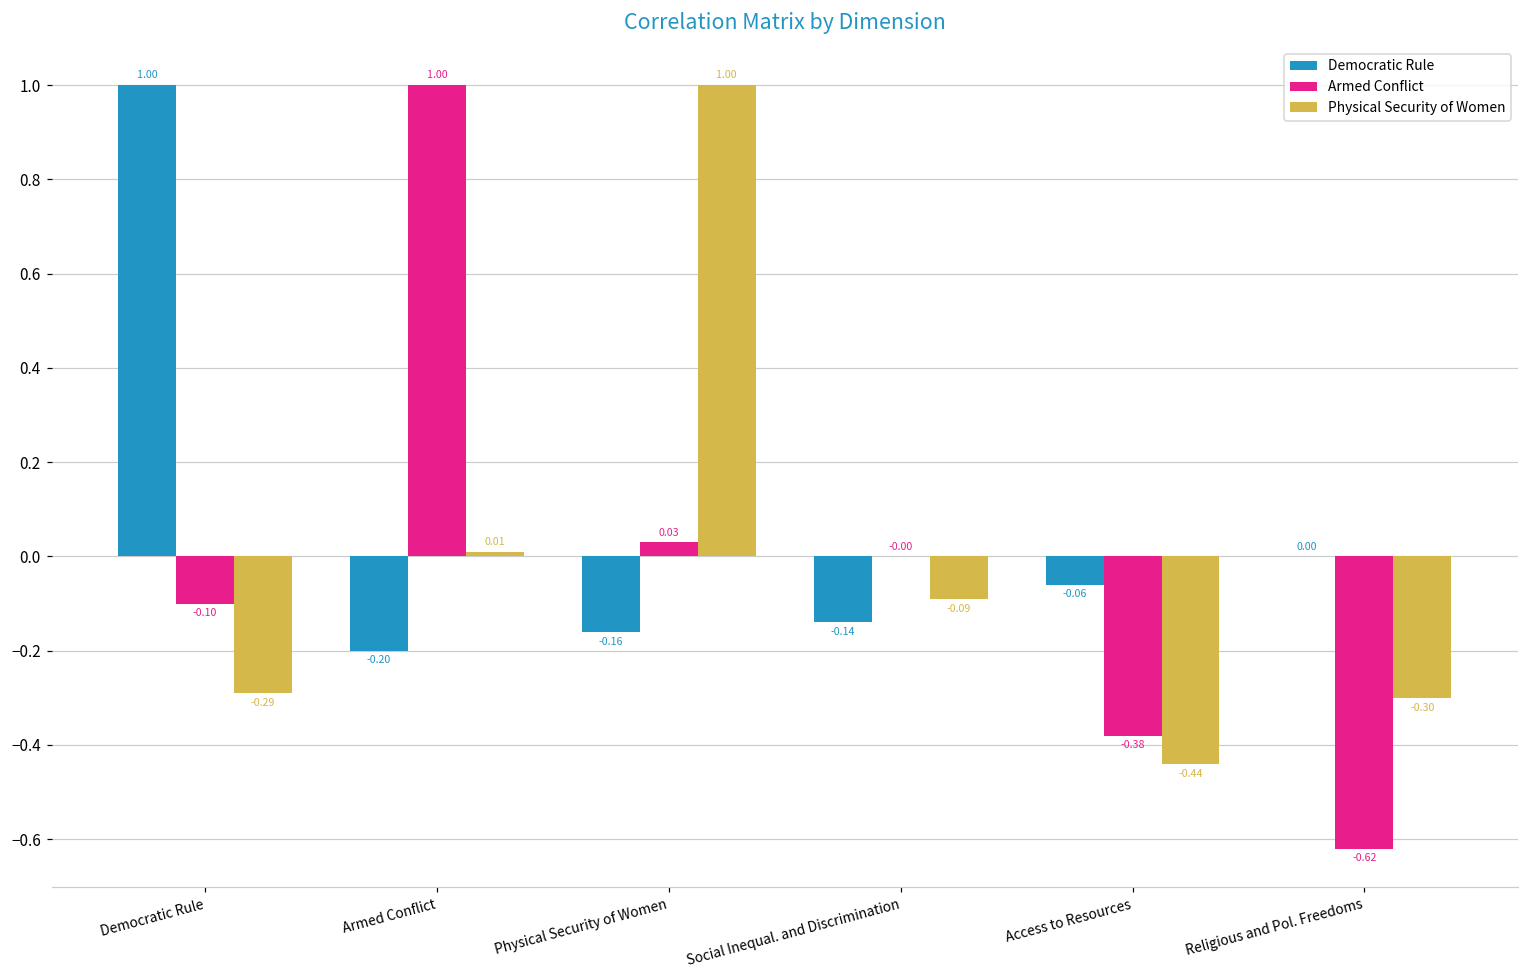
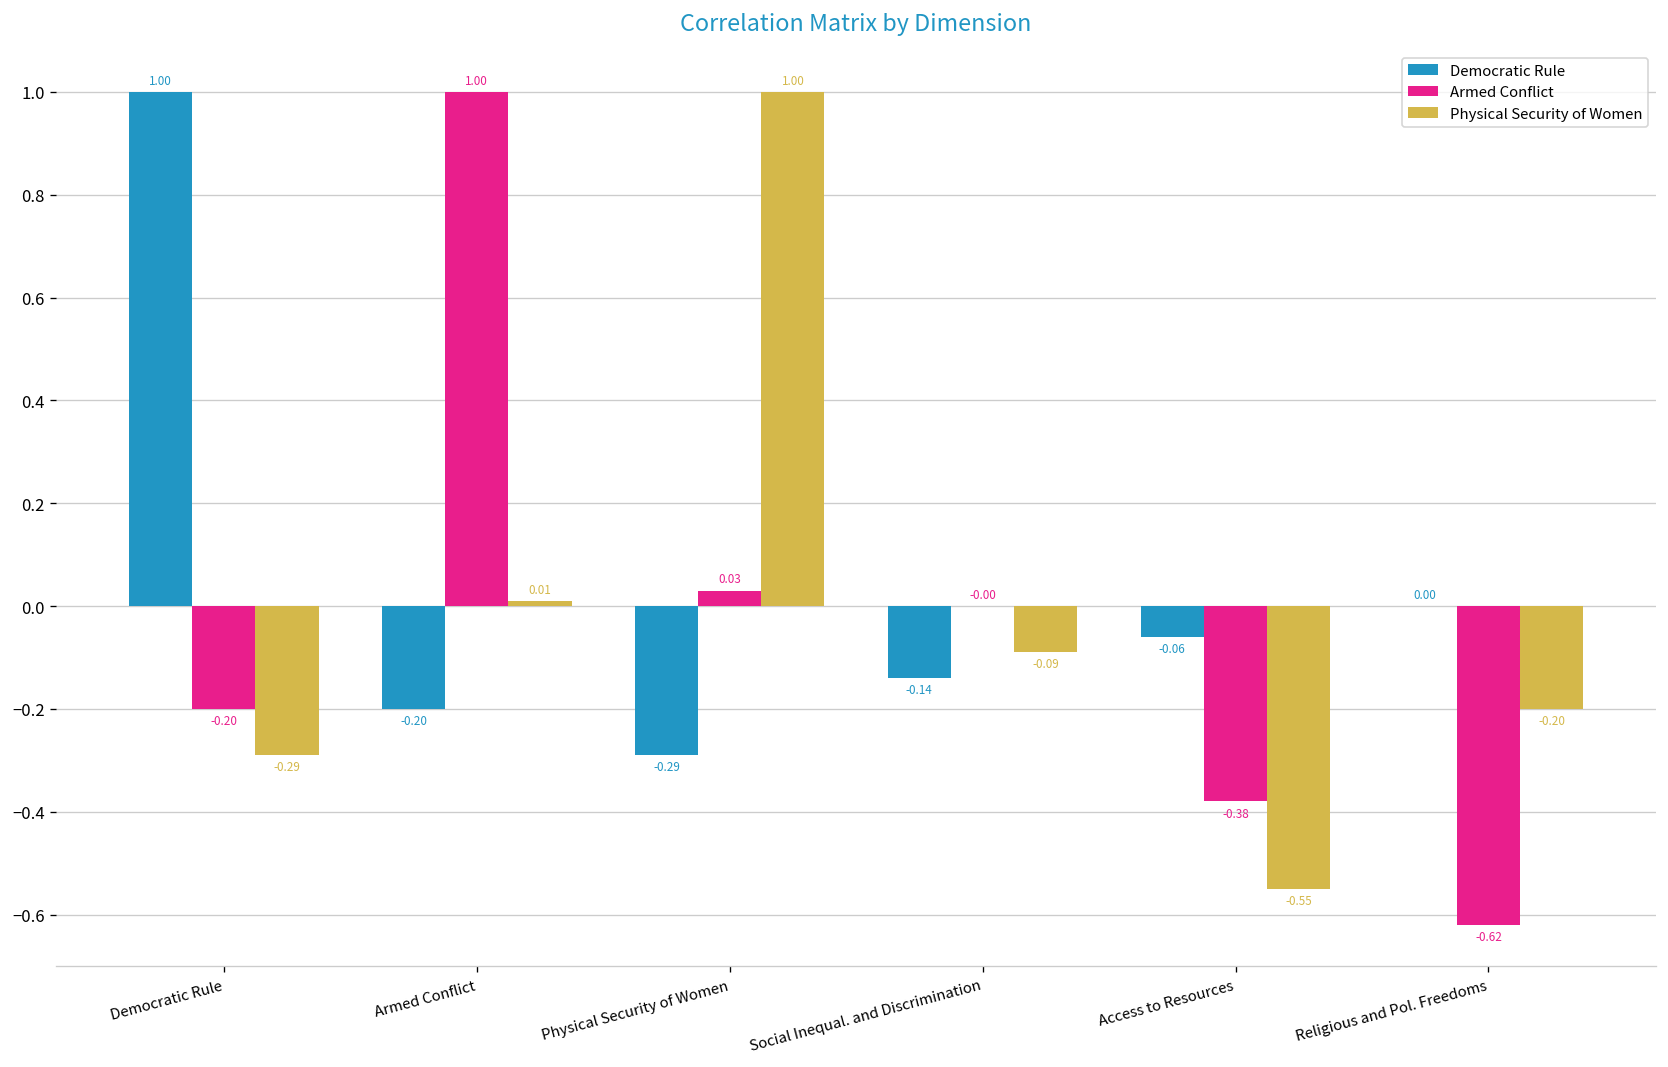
Armed Conflict, Democratic Rule: -0.10 -> -0.20
Democratic Rule, Physical Security of Women: -0.16 -> -0.29
Physical Security of Women, Access to Resources: -0.44 -> -0.55
Physical Security of Women, Religious and Pol. Freedoms: -0.30 -> -0.20
